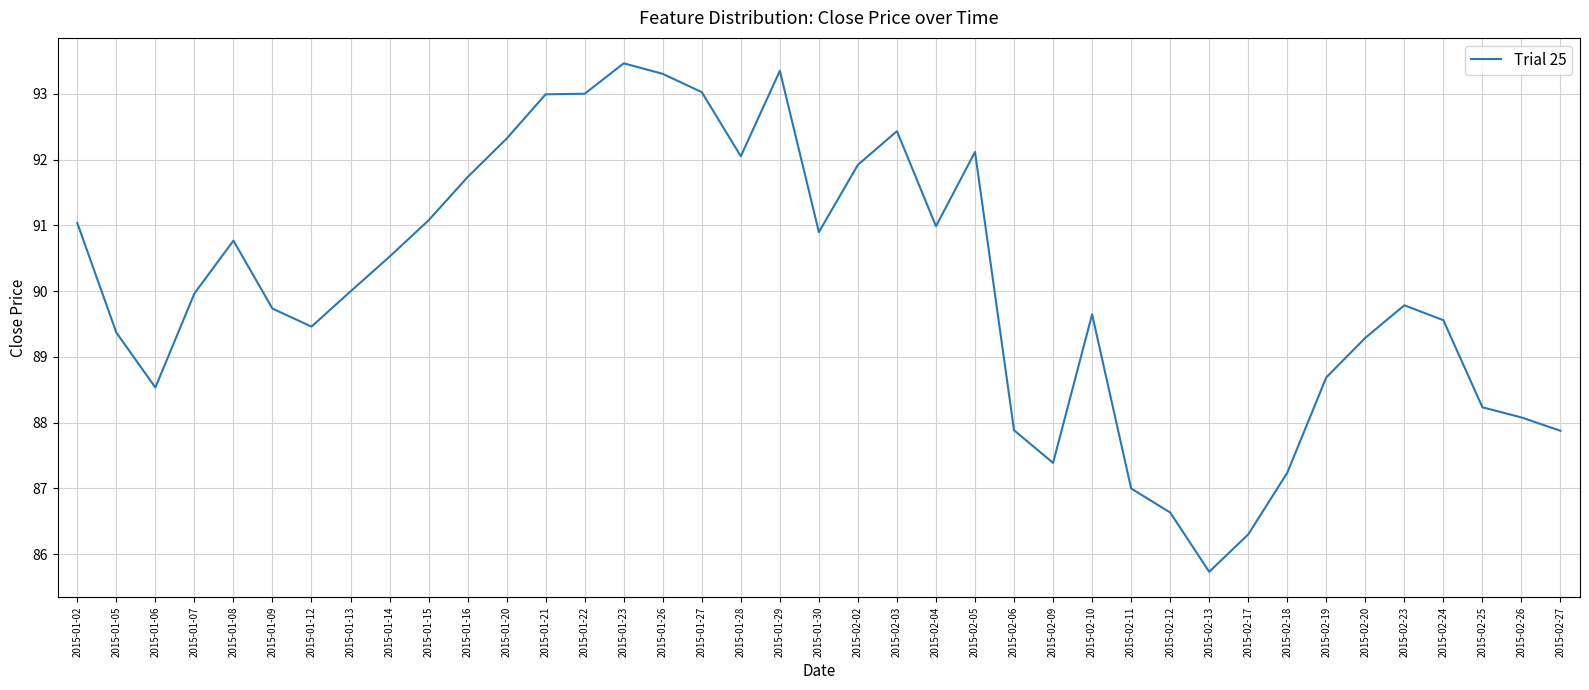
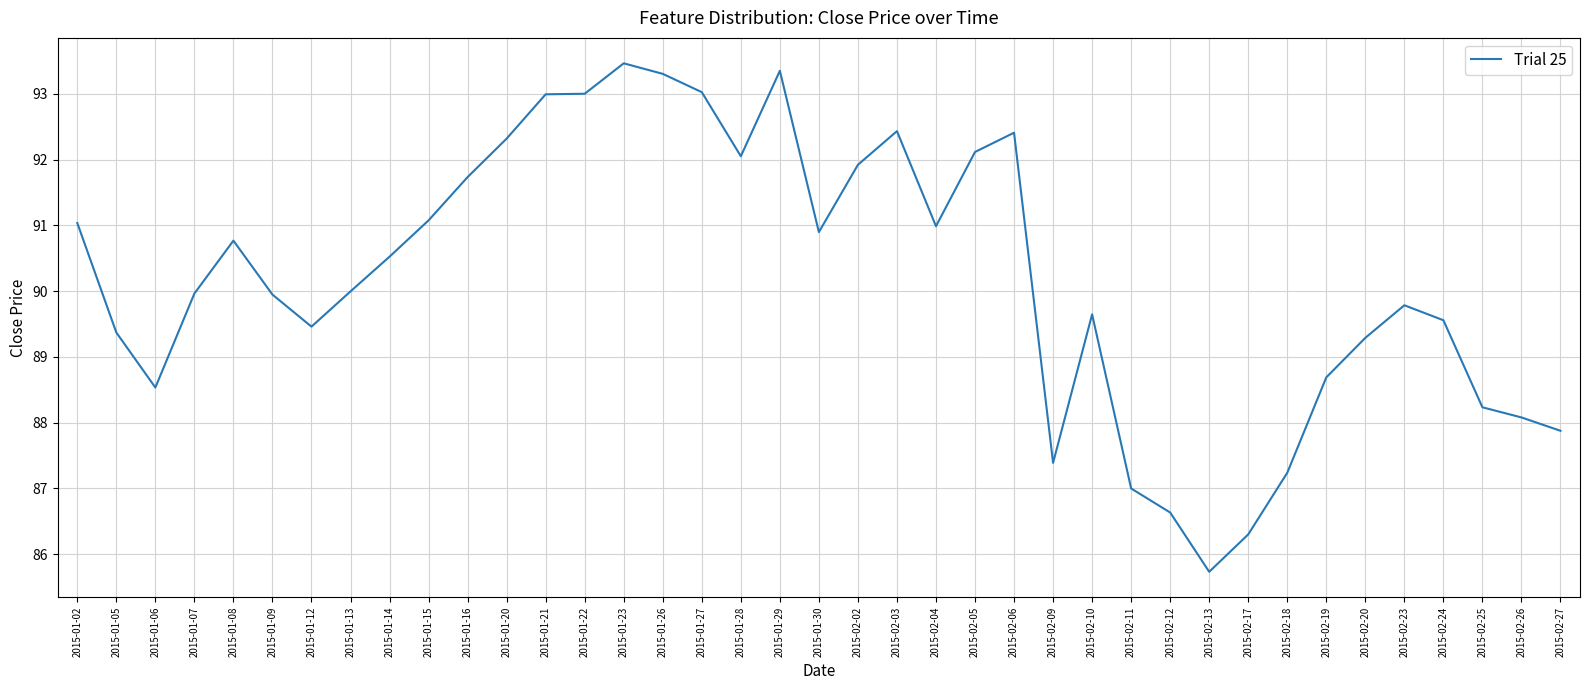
2015-01-09: 89.7 -> 89.9
2015-02-06: 87.9 -> 92.4
